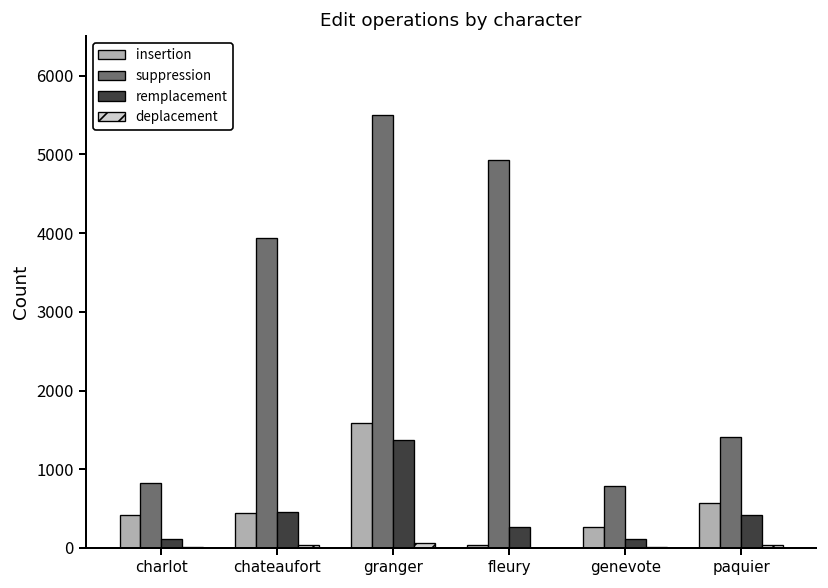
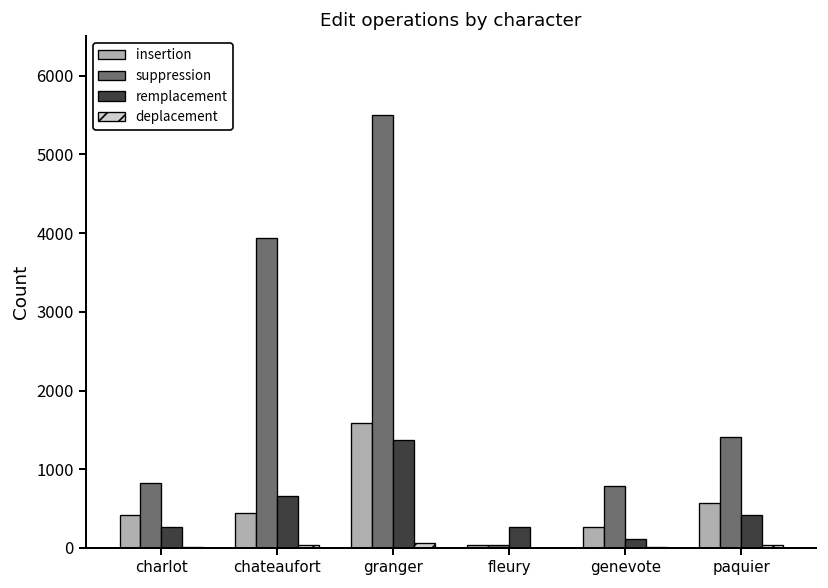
remplacement, charlot: 100 -> 300
remplacement, chateaufort: 500 -> 700
suppression, fleury: 4900 -> 0
